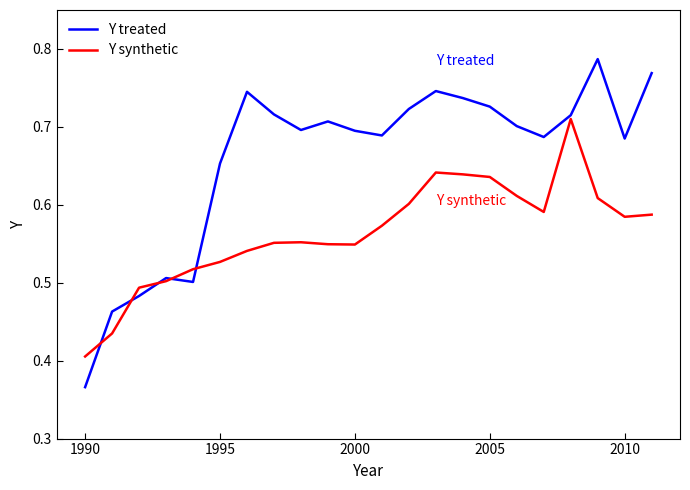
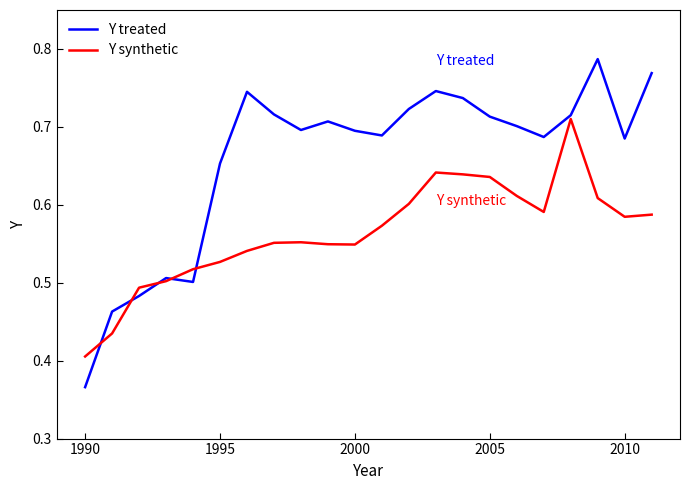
Y treated, 2005: 0.73 -> 0.71
